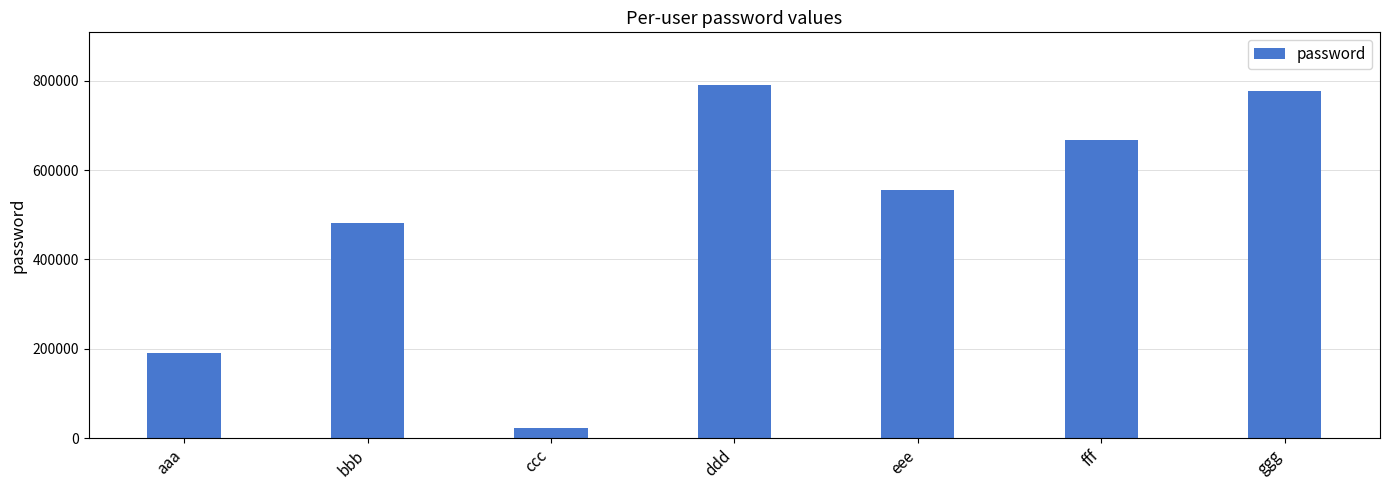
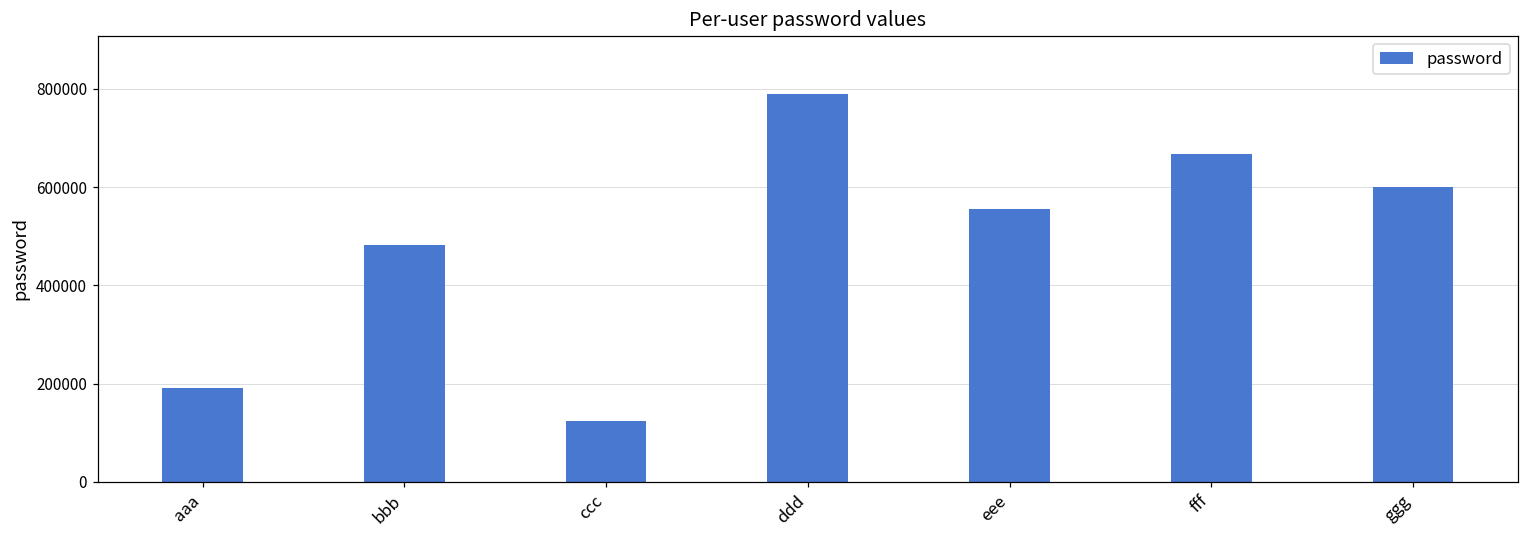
ccc: 20000 -> 120000
ggg: 780000 -> 600000
